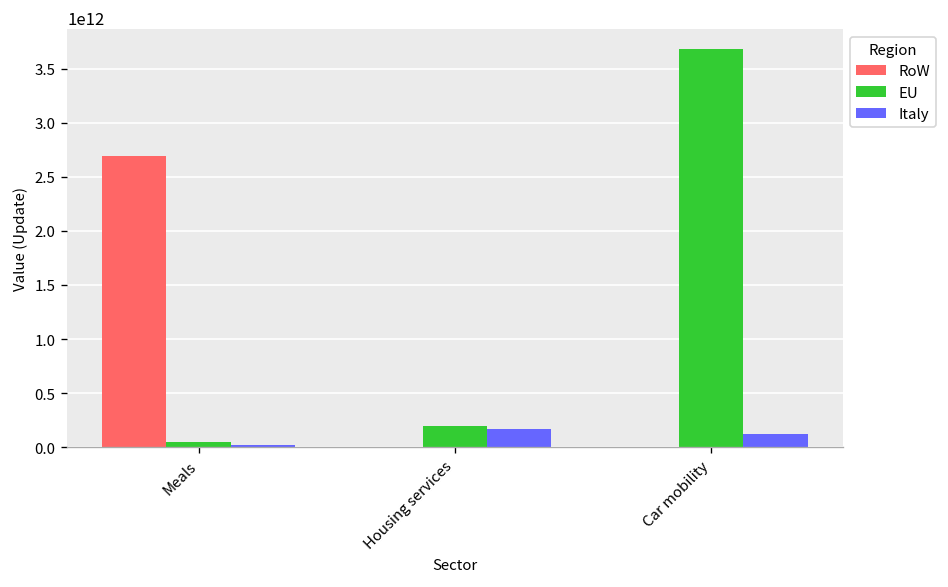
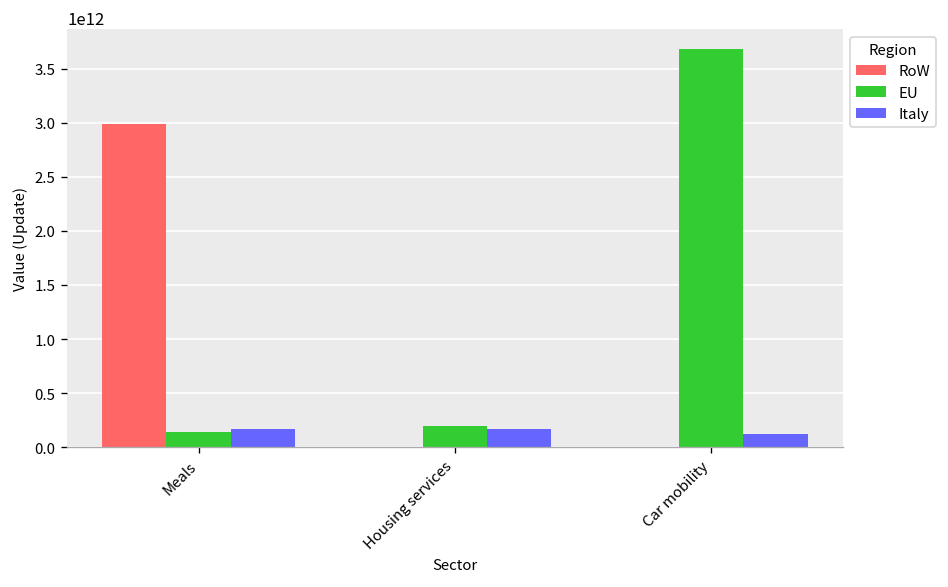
RoW, Meals: 2700000000000 -> 3000000000000
EU, Meals: 50000000000 -> 140000000000
Italy, Meals: 0 -> 200000000000
